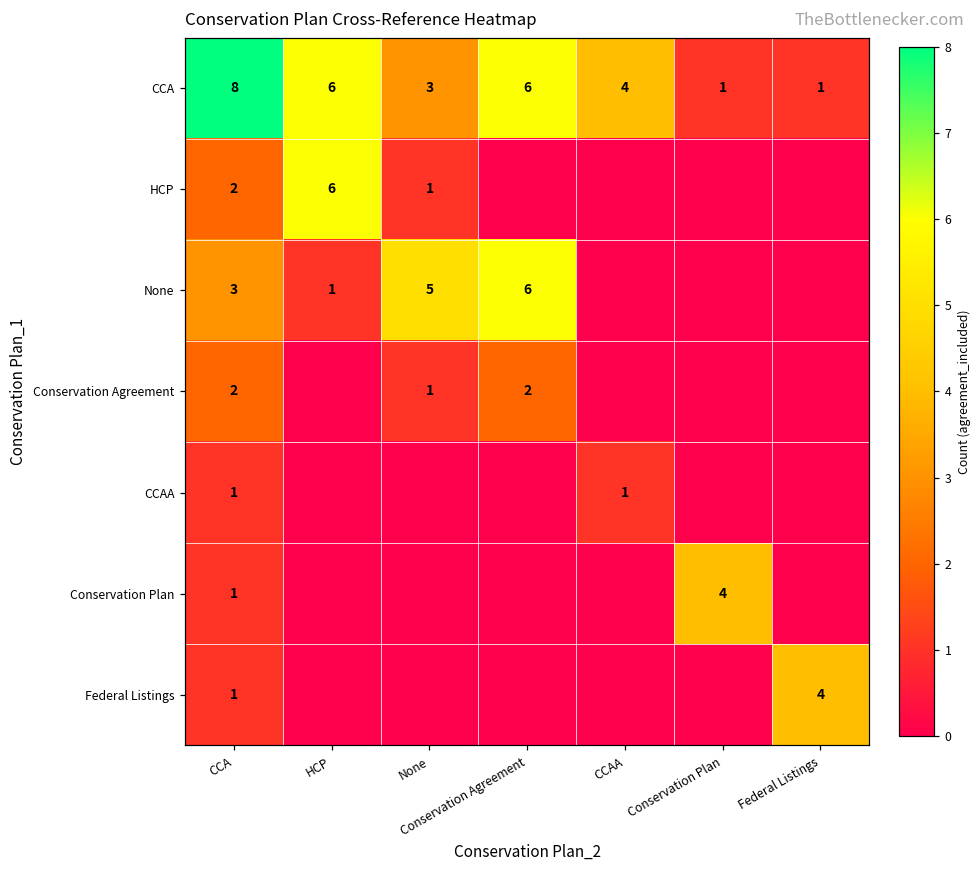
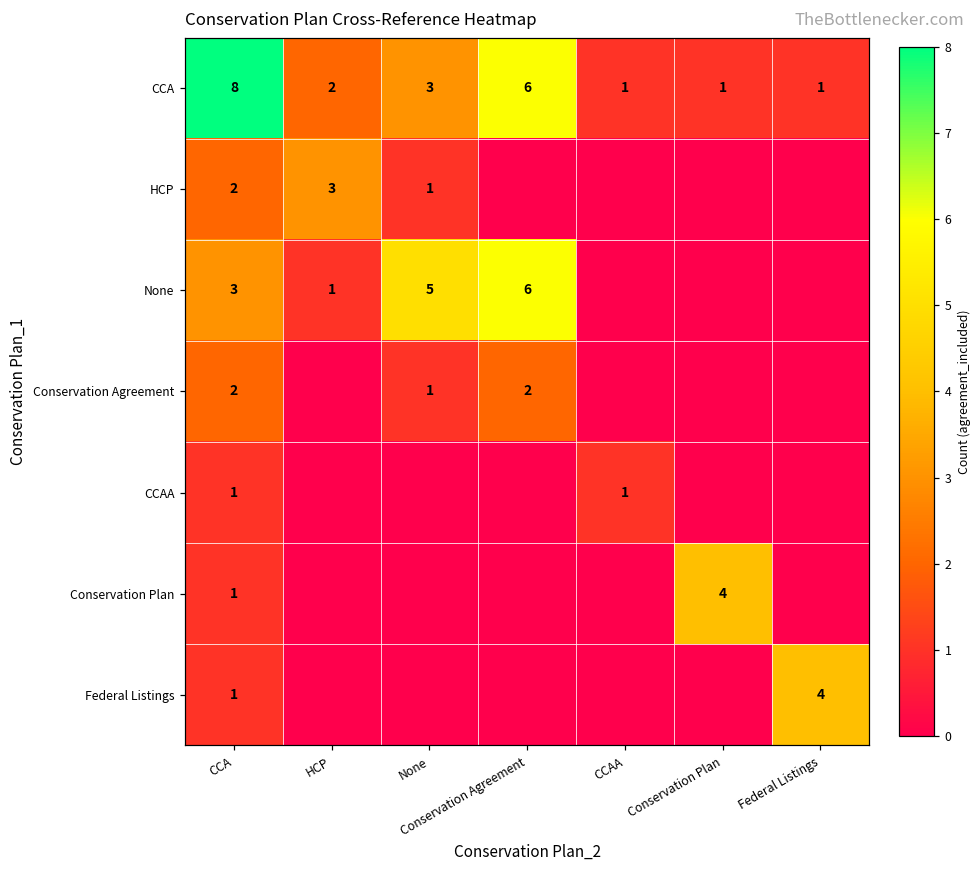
CCA, HCP: 6 -> 2
CCA, CCAA: 4 -> 1
HCP, HCP: 6 -> 3
